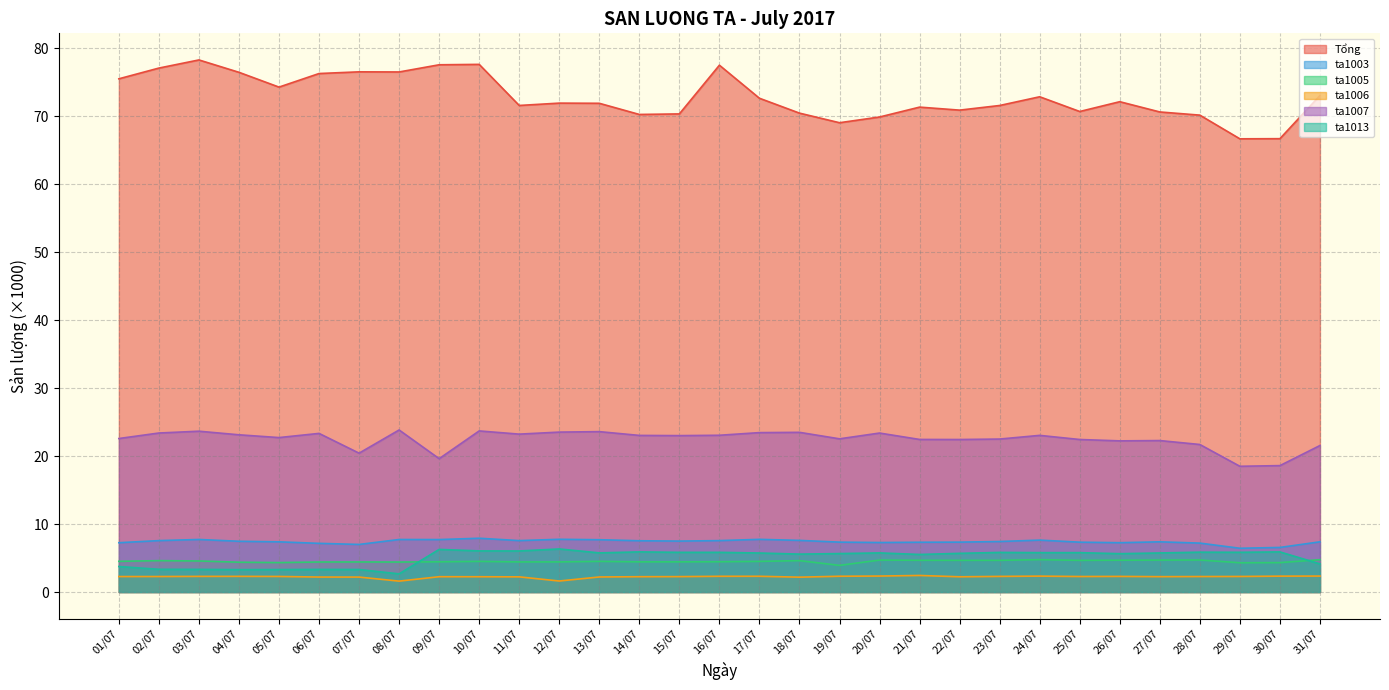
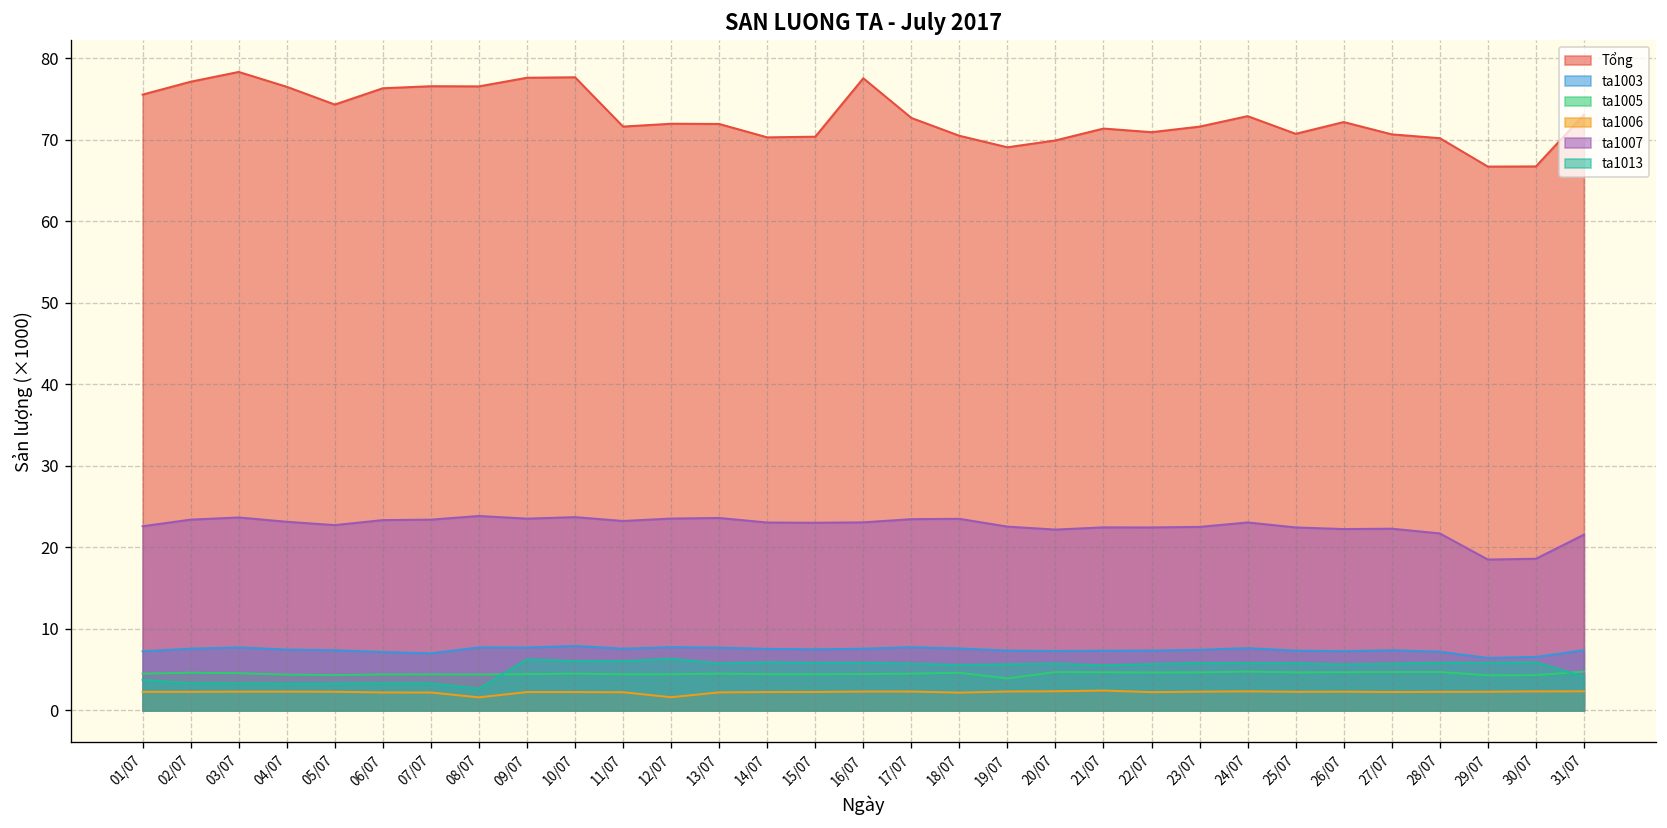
ta1007, 07/07: 20 -> 23
ta1007, 09/07: 20 -> 24
ta1007, 20/07: 23 -> 22
